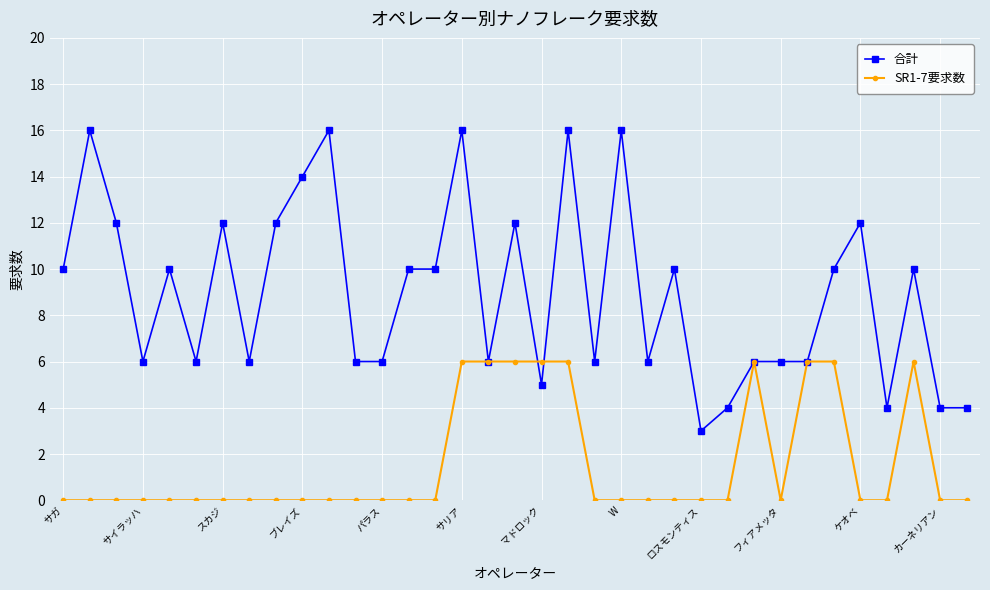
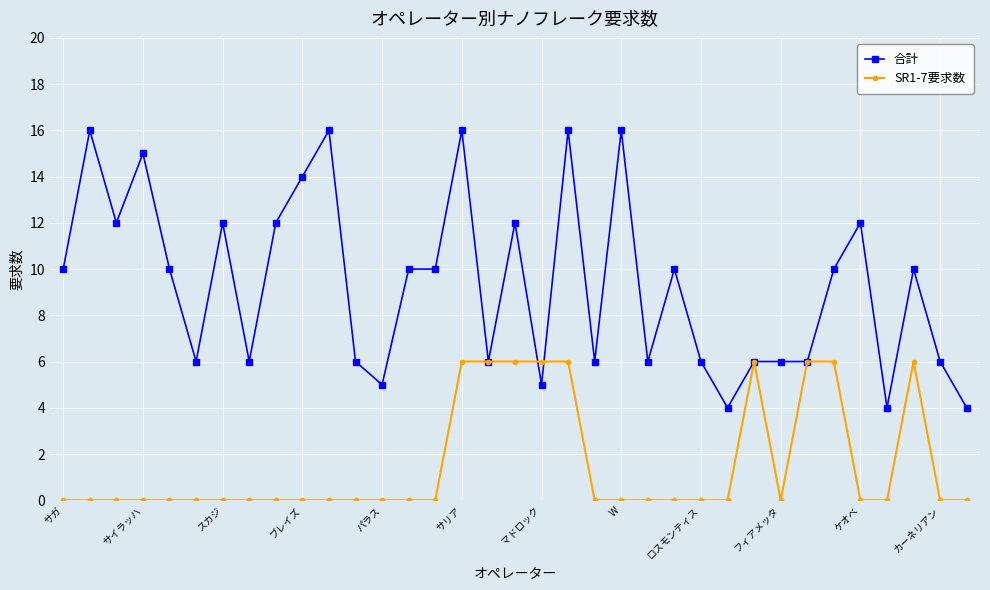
合計, サイラッハ: 6 -> 15
合計, パラス: 6 -> 5
合計, ロスモンティス: 3 -> 6
合計, カーネリアン: 4 -> 6
